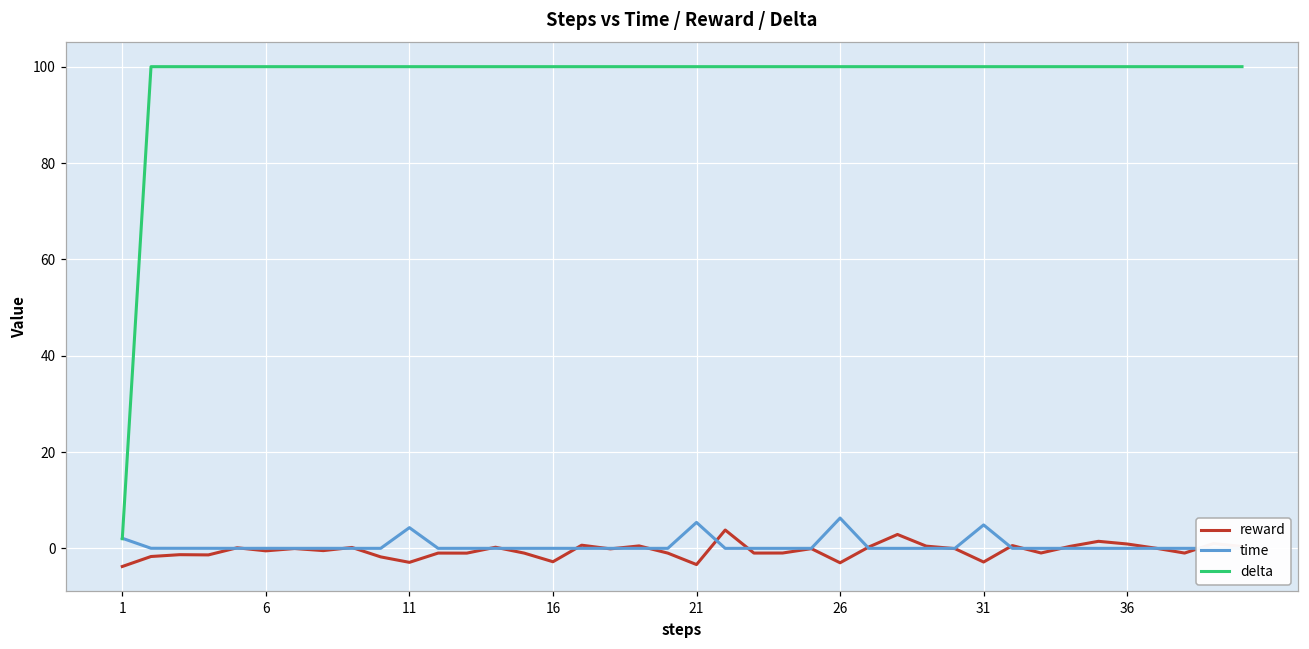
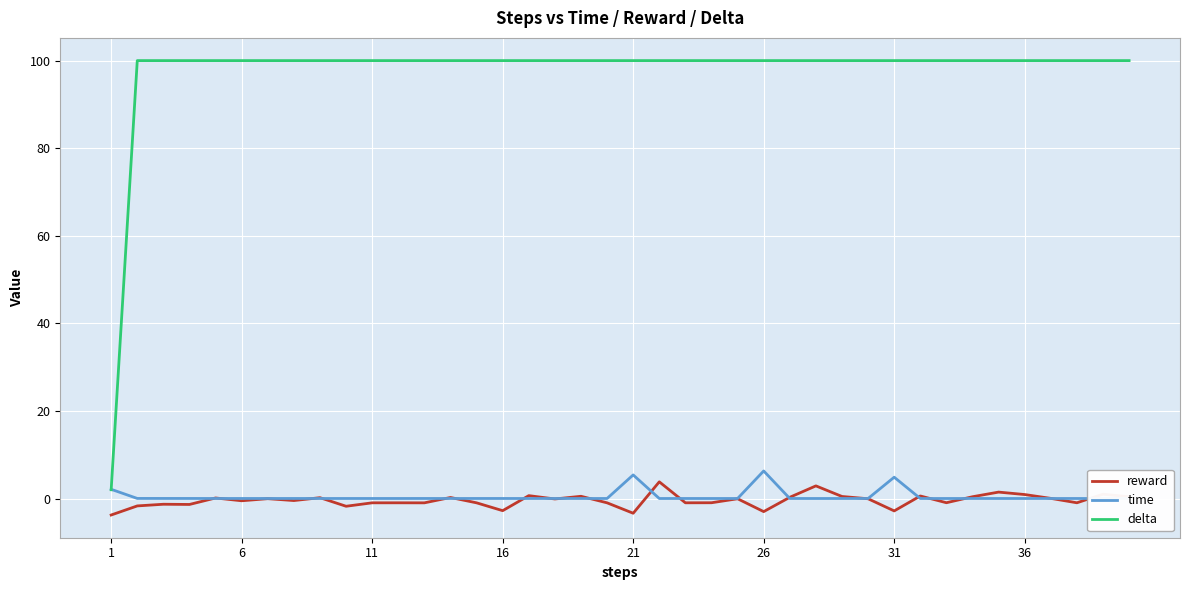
reward, 11: -3 -> -1
time, 11: 4 -> 0
